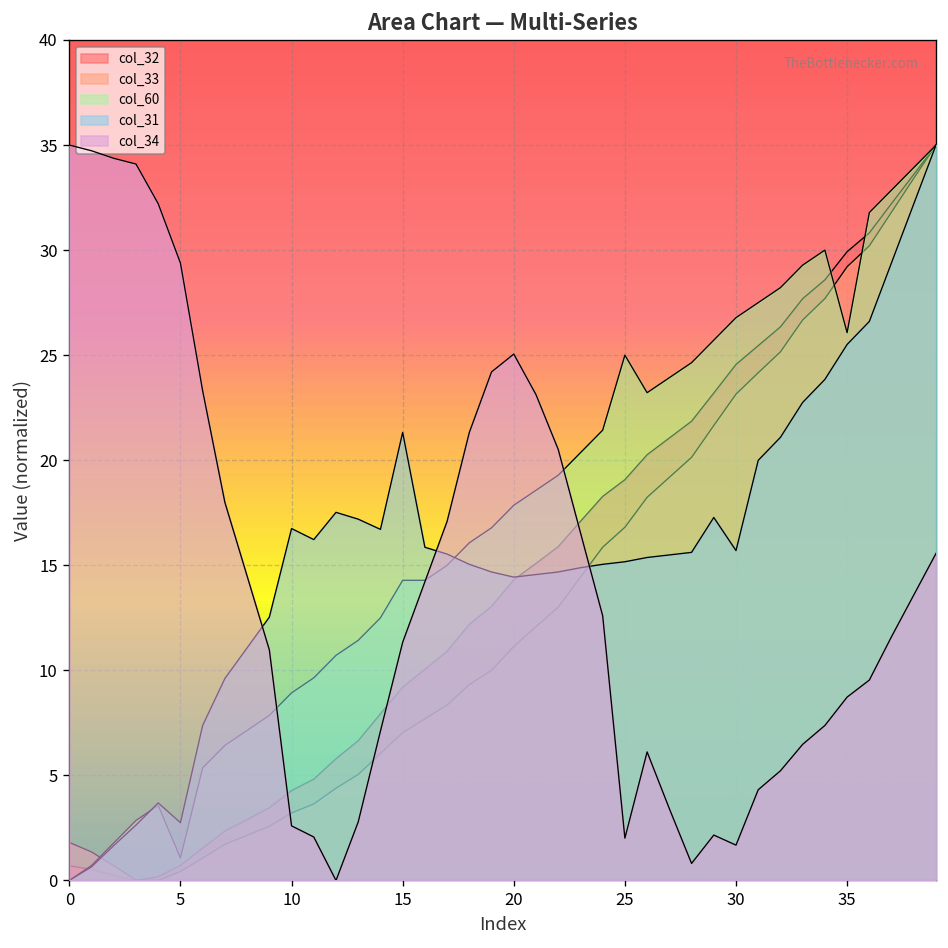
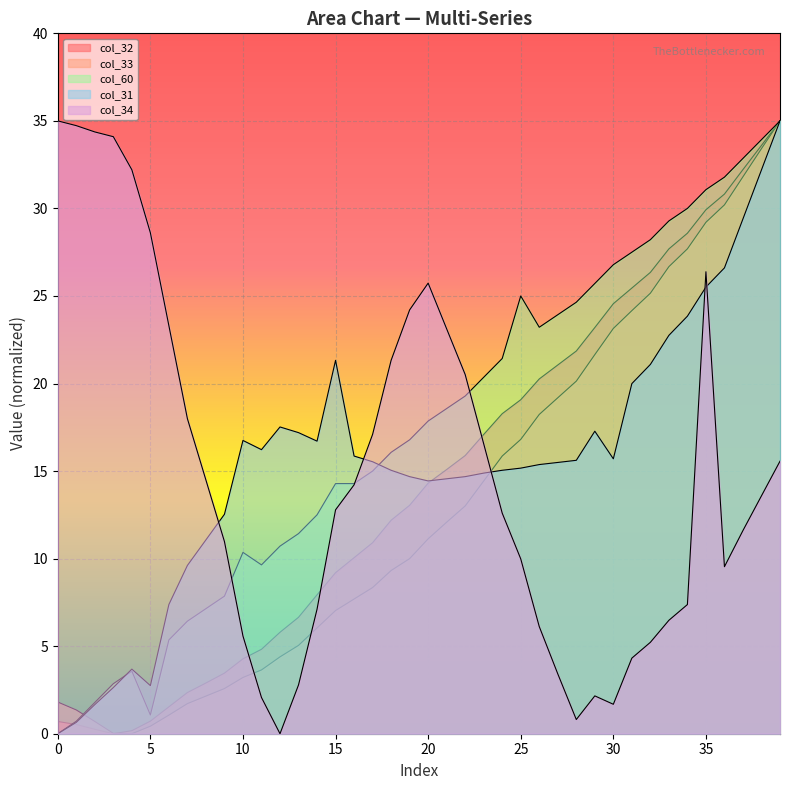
col_34, 5: 29.4 -> 28.6
col_60, 10: 8.9 -> 10.4
col_34, 10: 2.6 -> 5.6
col_34, 15: 11.3 -> 12.8
col_34, 20: 25.1 -> 25.7
col_34, 25: 2.0 -> 10.0
col_60, 35: 26.1 -> 31.1
col_34, 35: 8.7 -> 26.4
